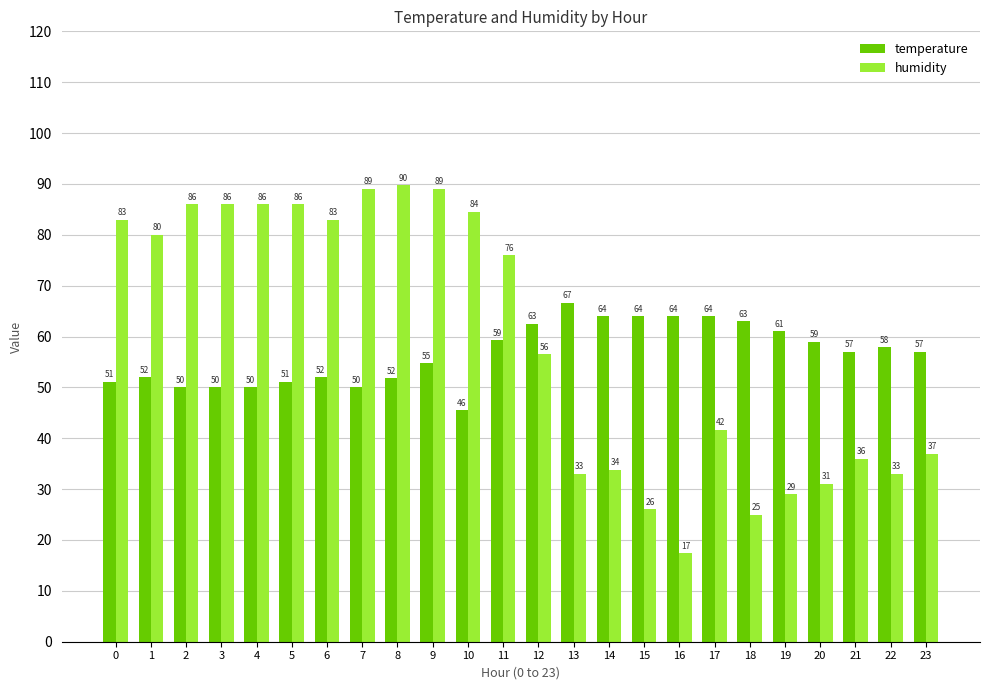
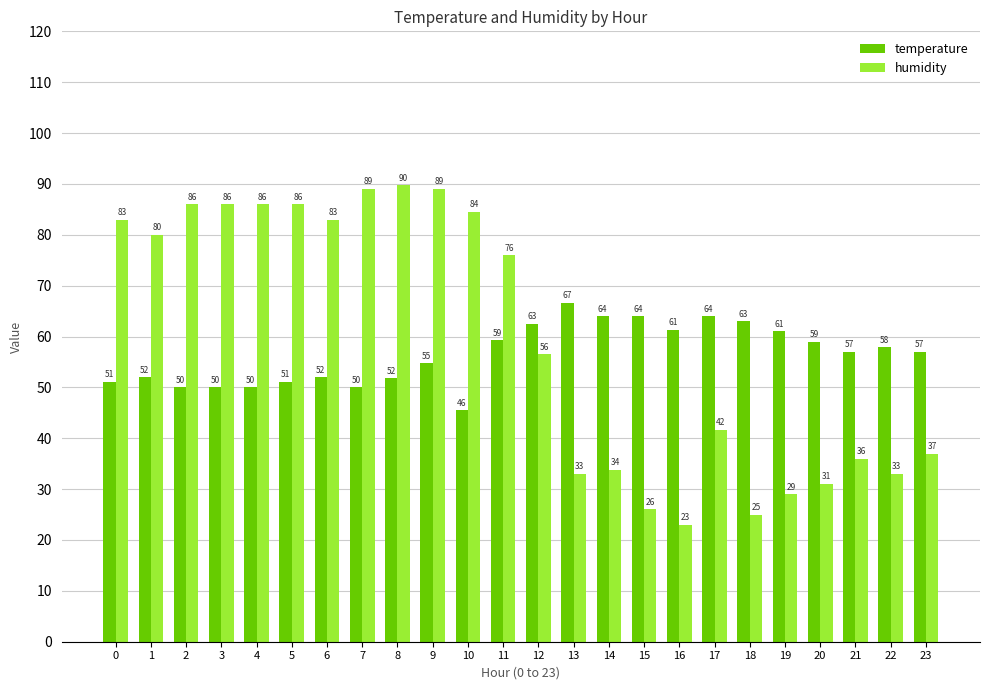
temperature, 16: 64 -> 61
humidity, 16: 17 -> 23
